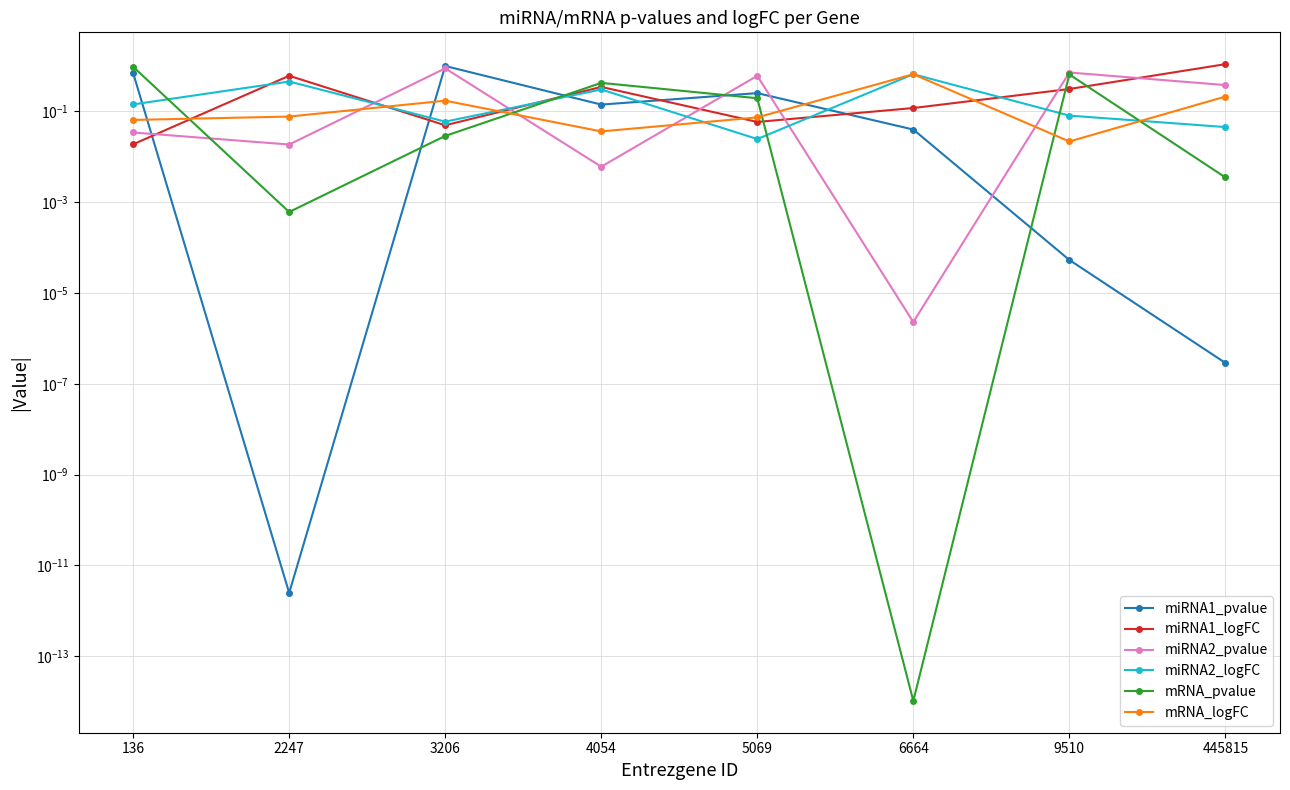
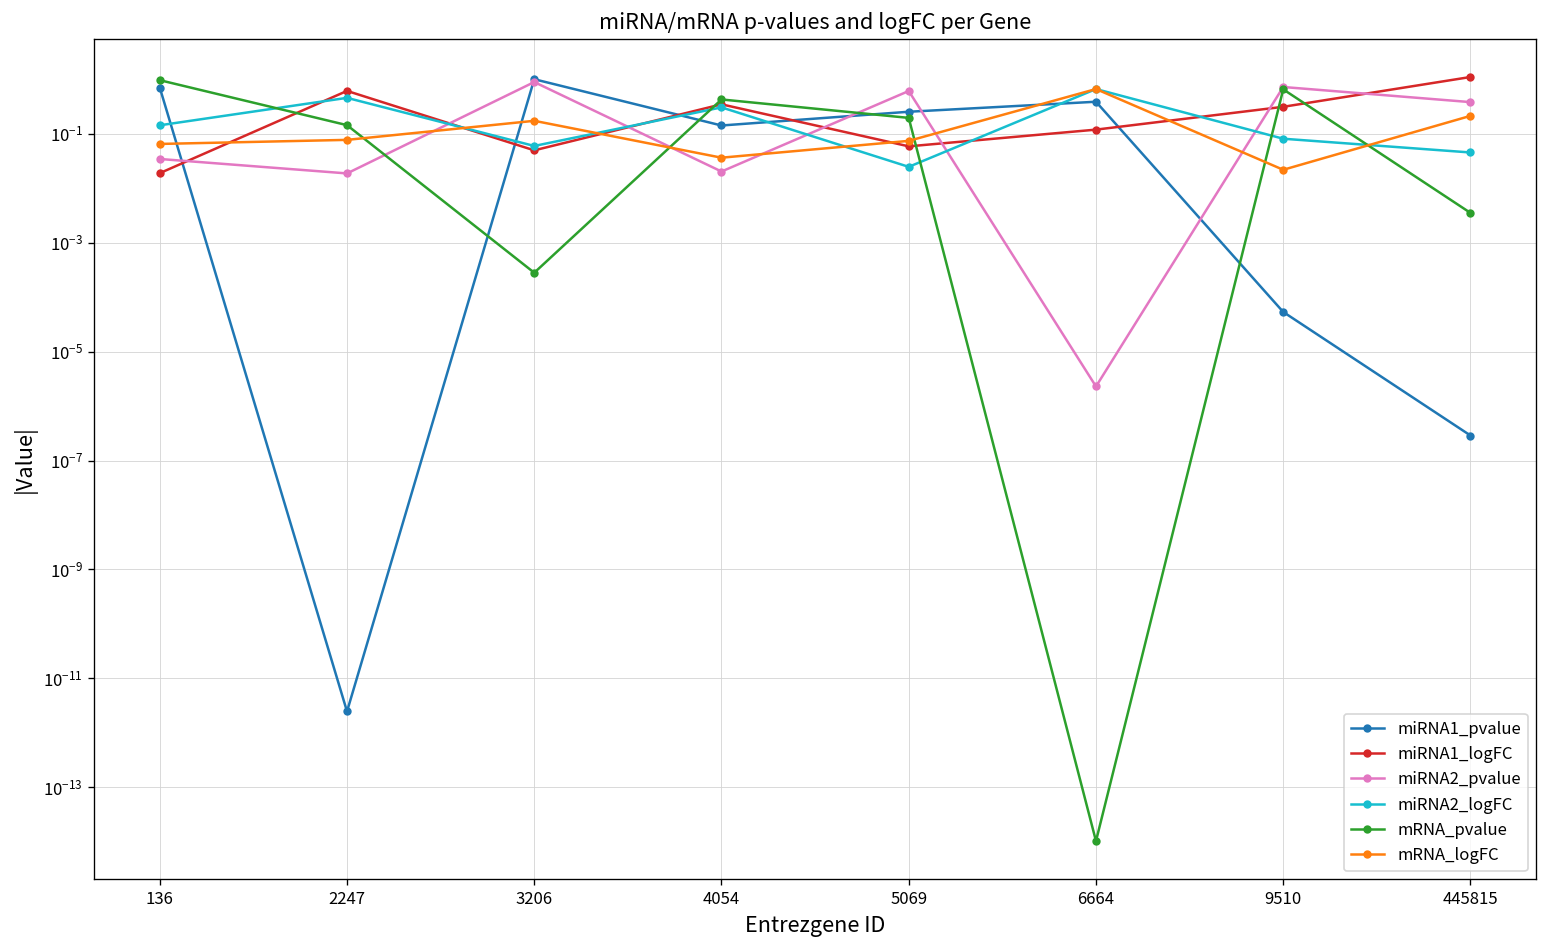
mRNA_pvalue, 2247: 0.0006 -> 0.14
mRNA_pvalue, 3206: 0.03 -> 0.0003
miRNA2_pvalue, 4054: 0.006 -> 0.02
miRNA1_pvalue, 6664: 0.04 -> 0.4
